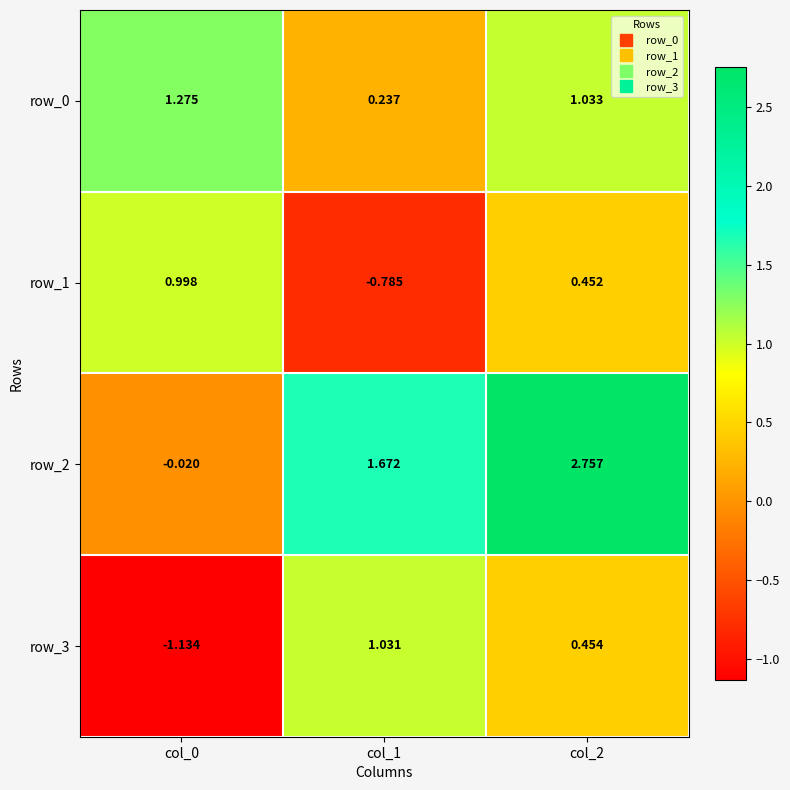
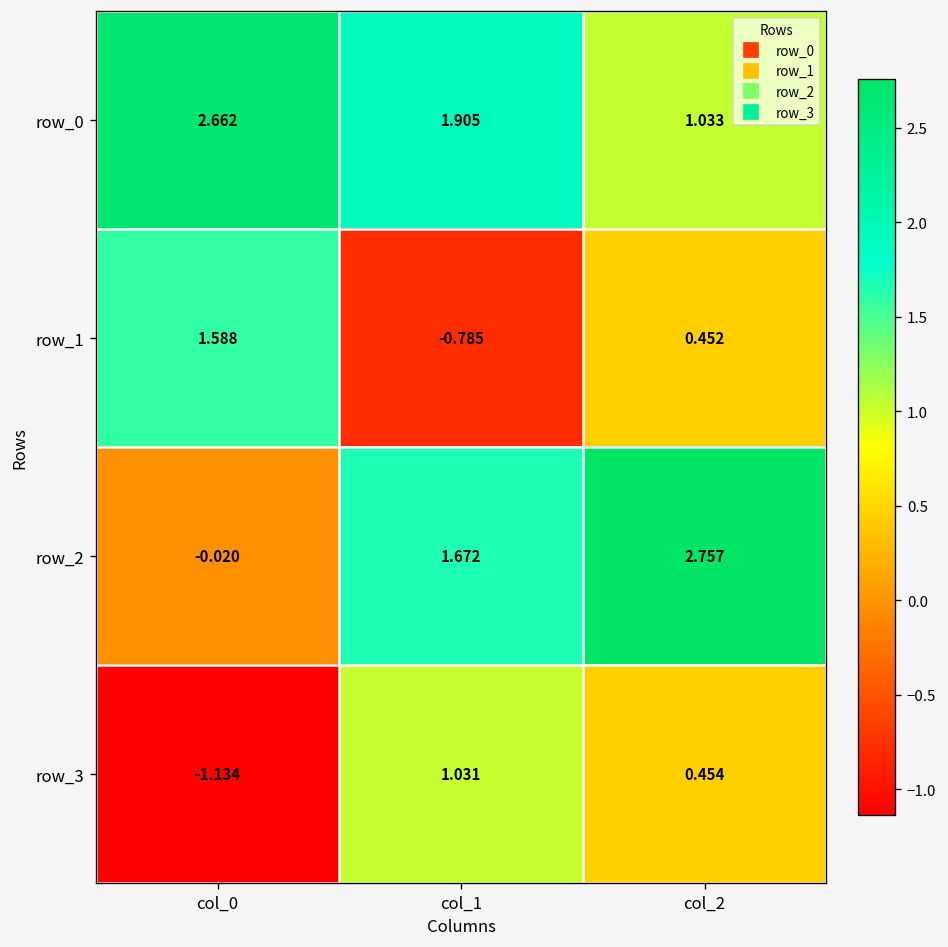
row_0, col_0: 1.275 -> 2.662
row_0, col_1: 0.237 -> 1.905
row_1, col_0: 0.998 -> 1.588
